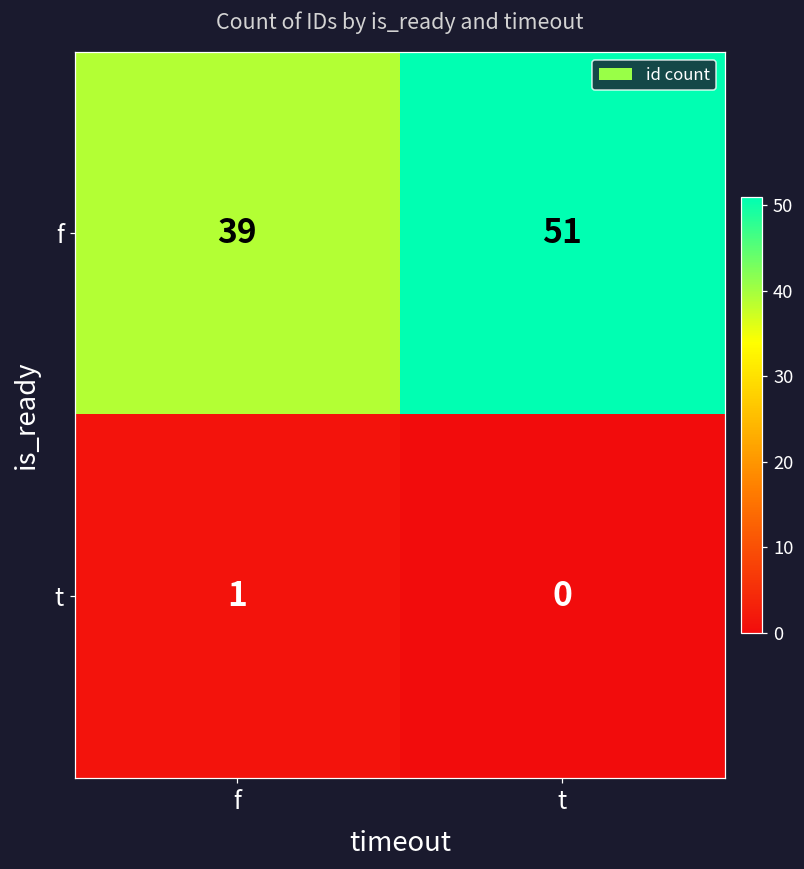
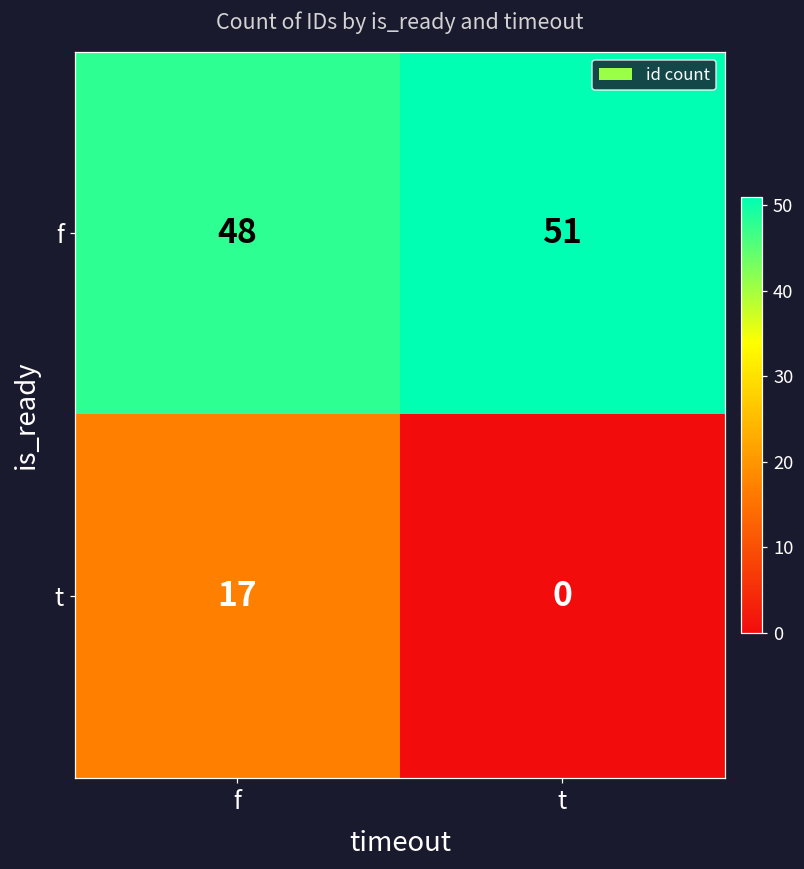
f, f: 39 -> 48
t, f: 1 -> 17
